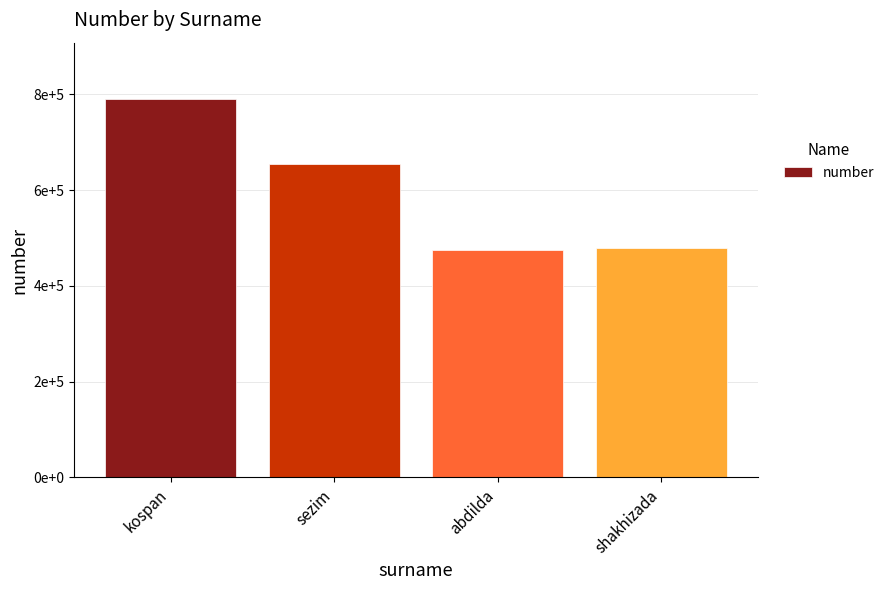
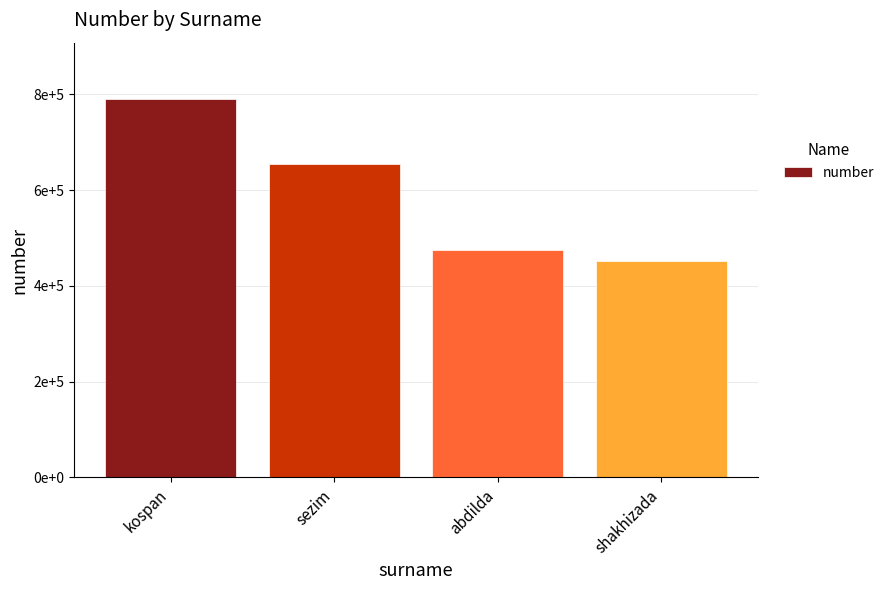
shakhizada: 480000 -> 450000
